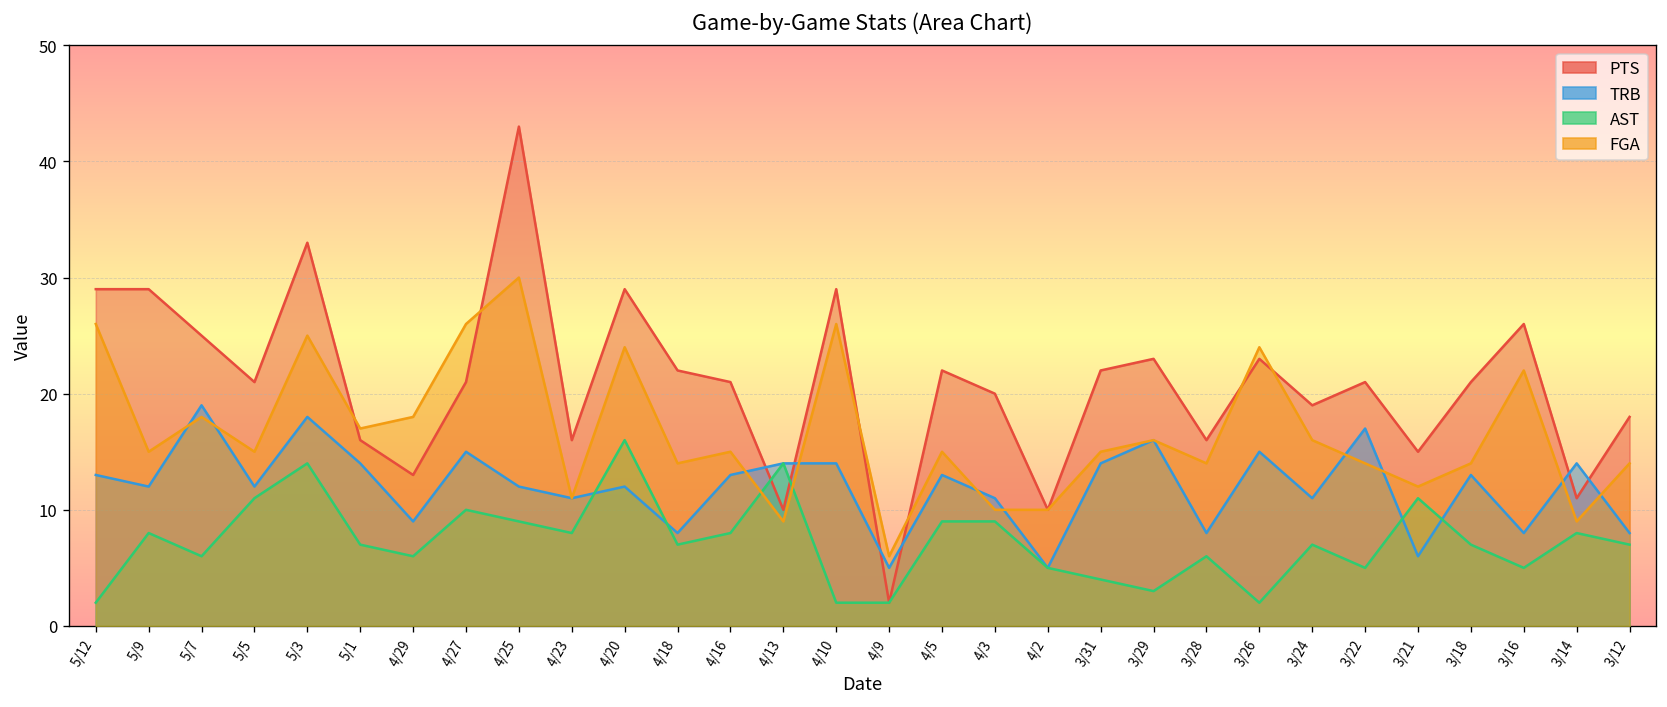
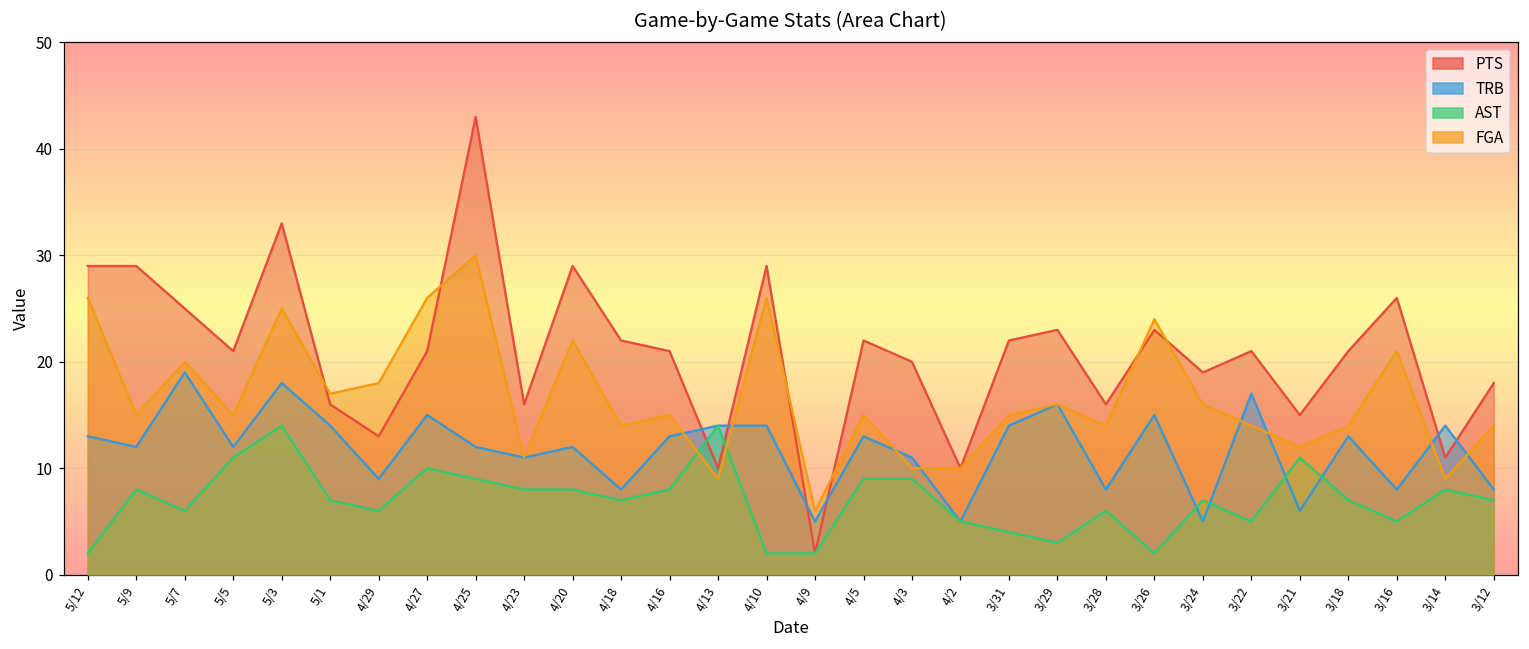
FGA, 5/7: 18 -> 20
AST, 4/20: 16 -> 8
FGA, 4/20: 24 -> 22
TRB, 3/24: 11 -> 5
FGA, 3/16: 22 -> 21
